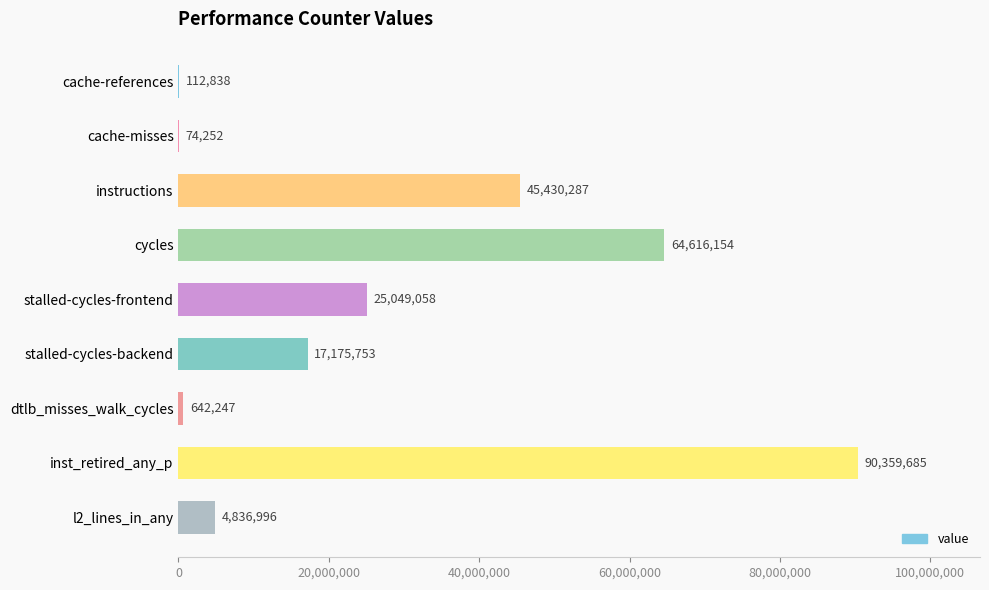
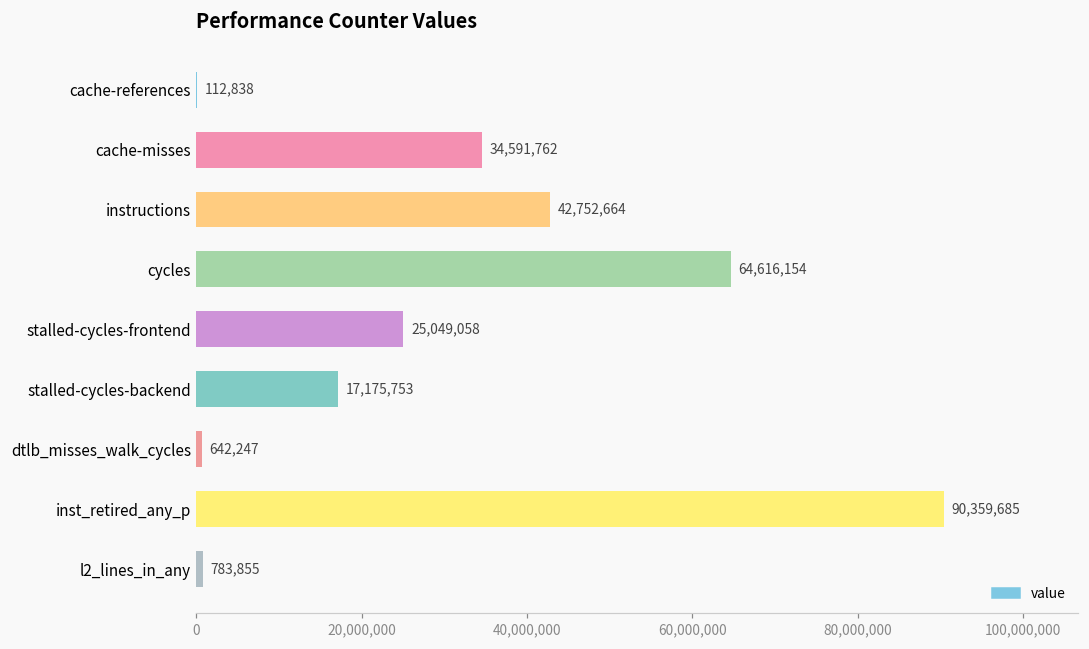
cache-misses: 74,252 -> 34,591,762
instructions: 45,430,287 -> 42,752,664
l2_lines_in_any: 4,836,996 -> 783,855
